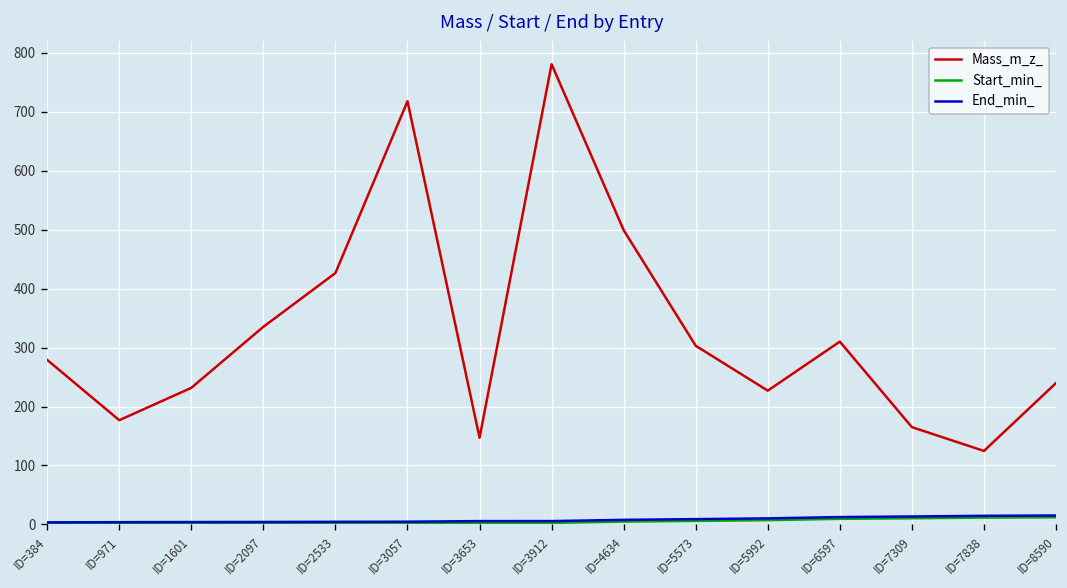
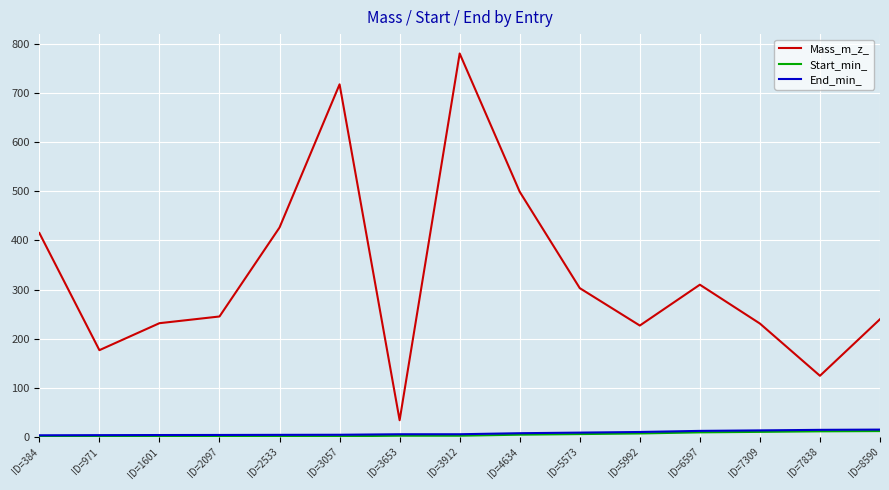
Mass_m_z_, ID=384: 280 -> 420
Mass_m_z_, ID=2097: 340 -> 250
Mass_m_z_, ID=3653: 150 -> 30
Mass_m_z_, ID=7309: 170 -> 230
